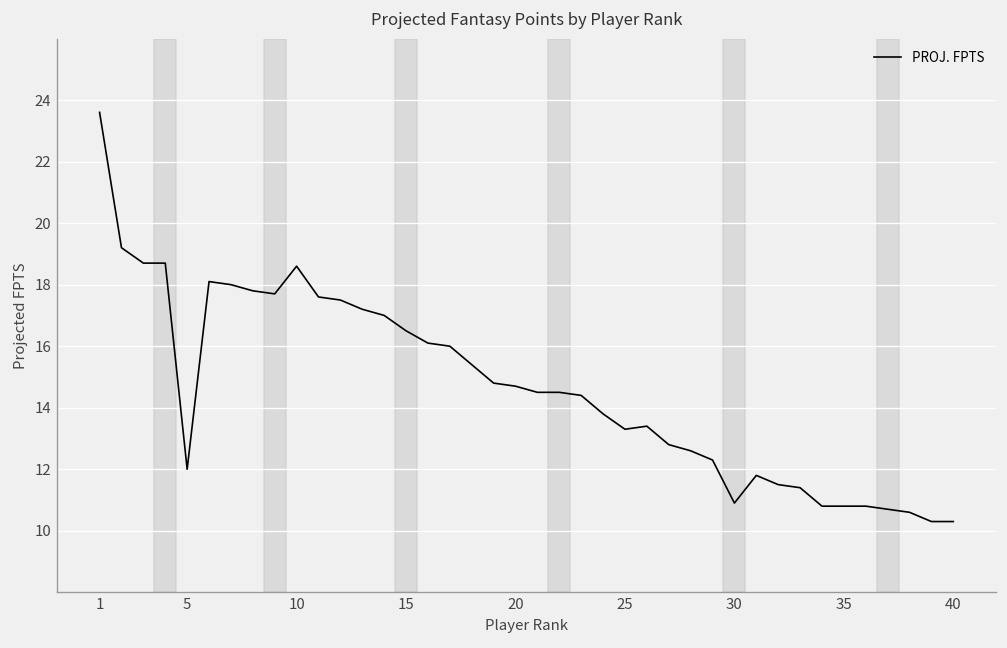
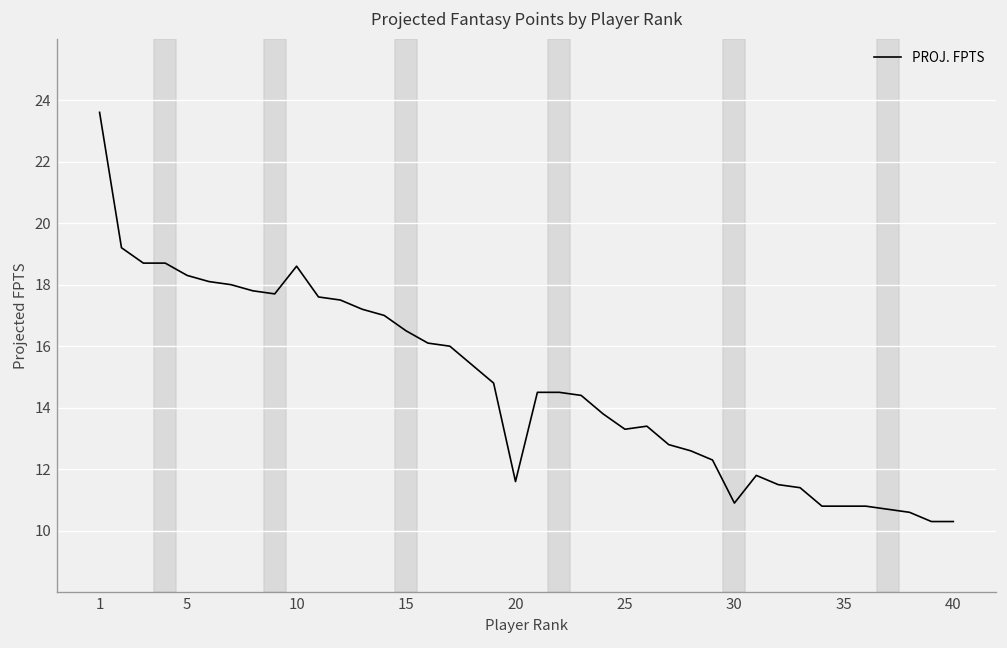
5: 12.0 -> 18.3
20: 14.7 -> 11.6
